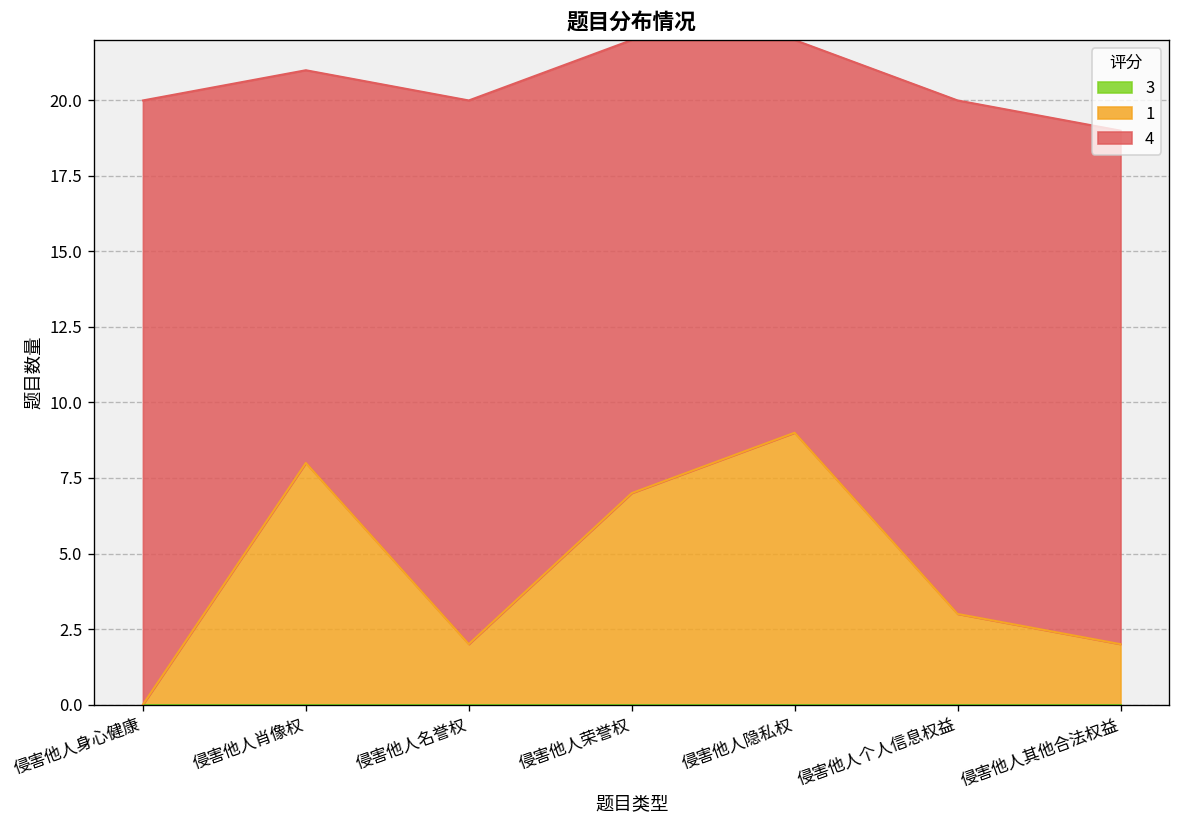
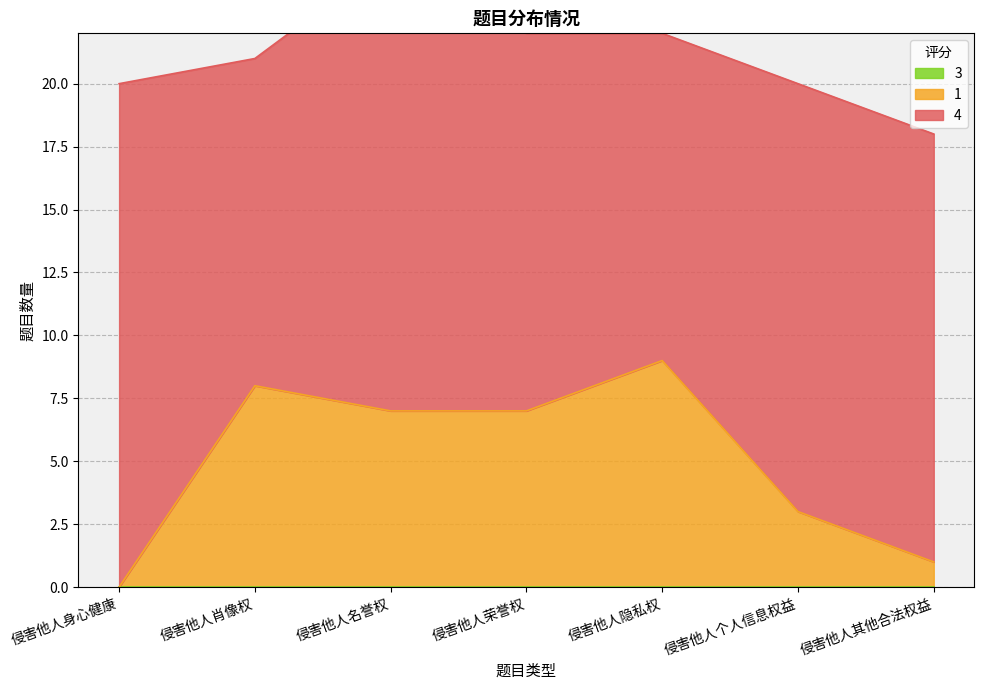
1, 侵害他人名誉权: 2 -> 7
1, 侵害他人其他合法权益: 2 -> 1
